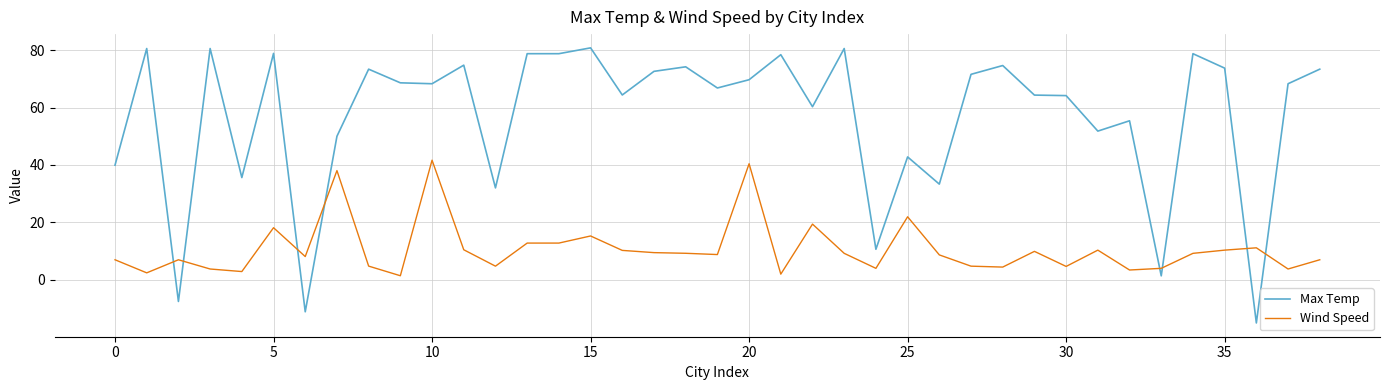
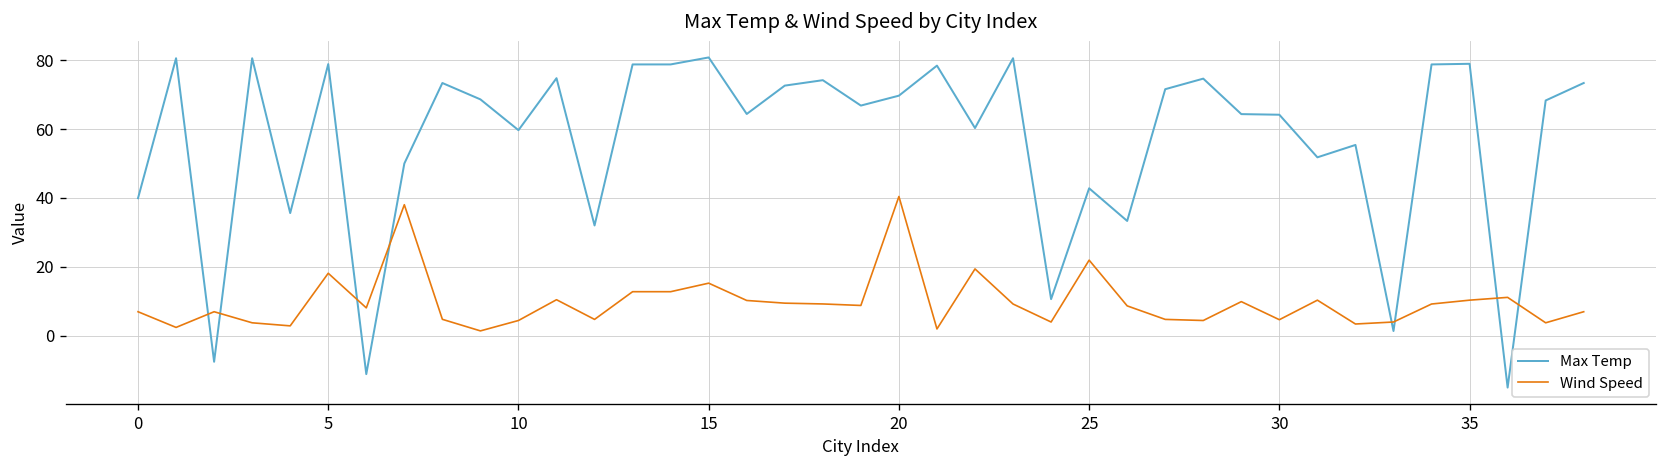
Max Temp, 10: 68 -> 60
Wind Speed, 10: 42 -> 4
Max Temp, 35: 74 -> 79
